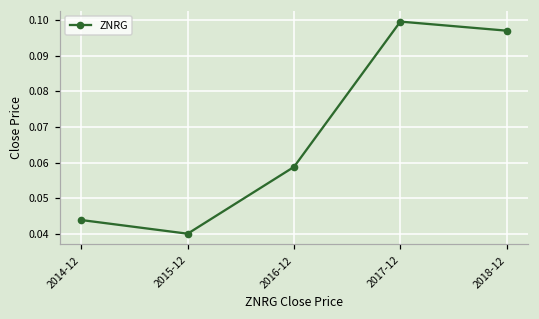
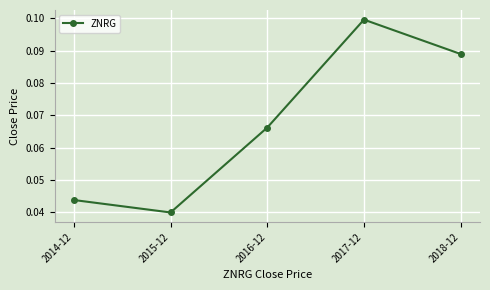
2016-12: 0.059 -> 0.066
2018-12: 0.097 -> 0.089
